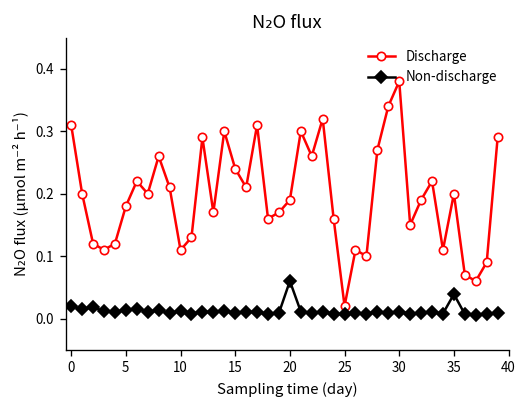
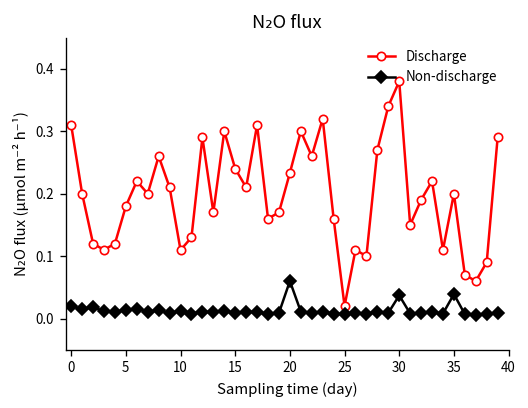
Discharge, 20: 0.19 -> 0.23
Non-discharge, 30: 0.01 -> 0.04
